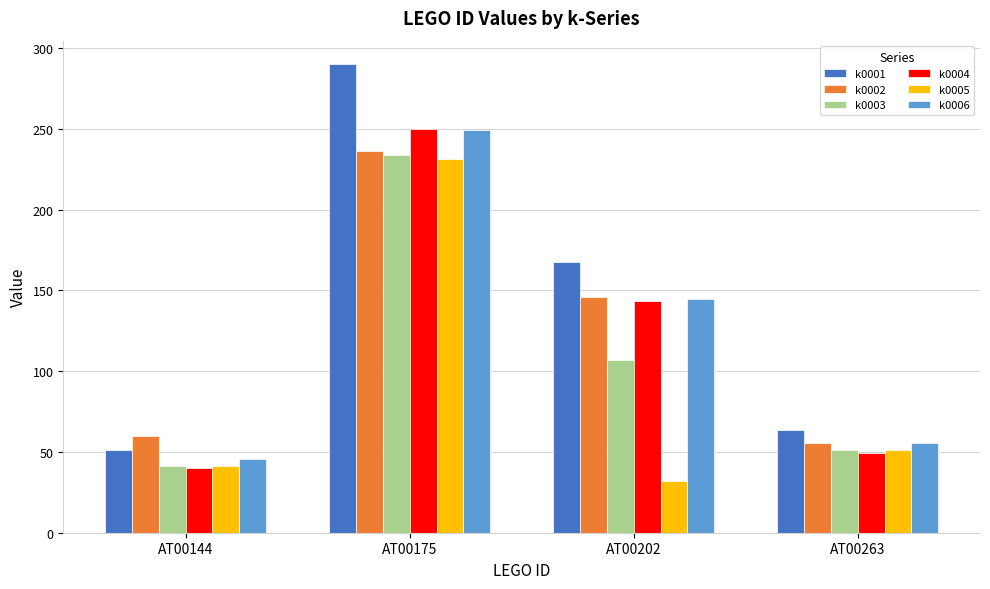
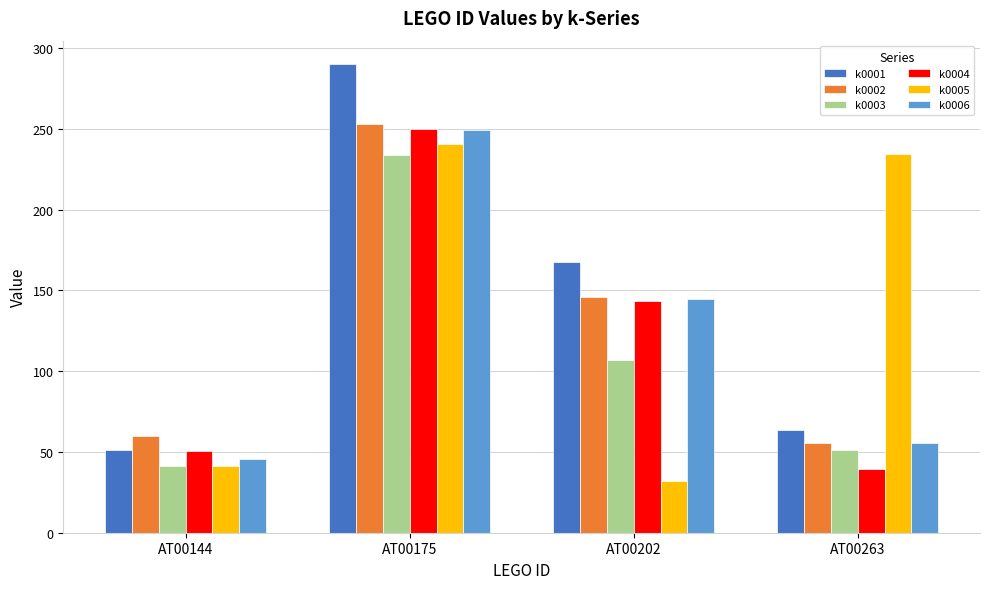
k0004, AT00144: 40 -> 51
k0002, AT00175: 236 -> 253
k0005, AT00175: 232 -> 241
k0004, AT00263: 49 -> 39
k0005, AT00263: 51 -> 234
